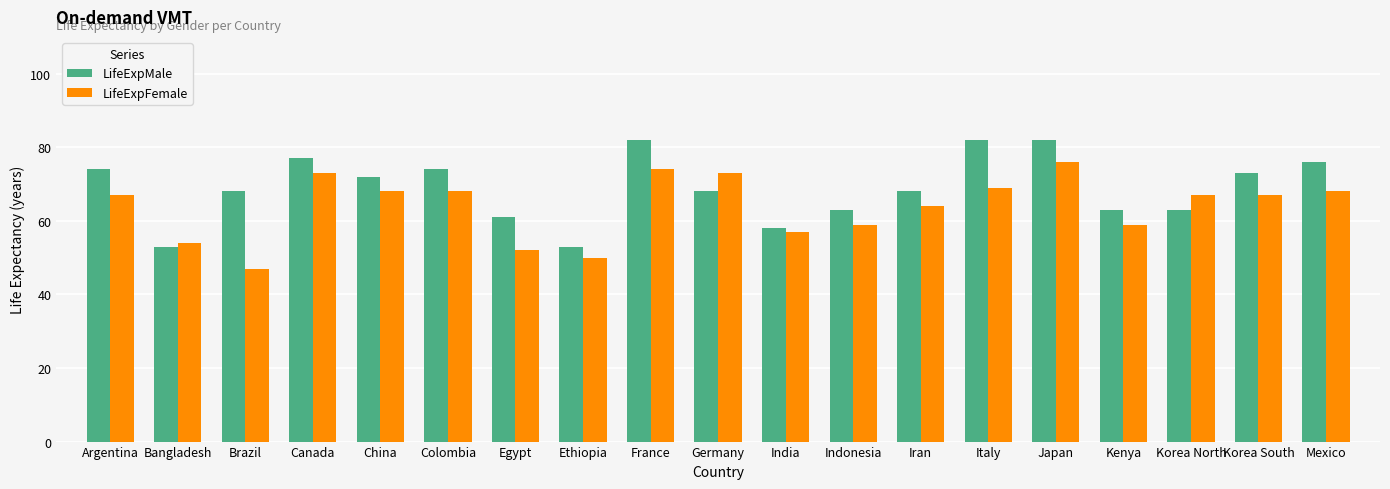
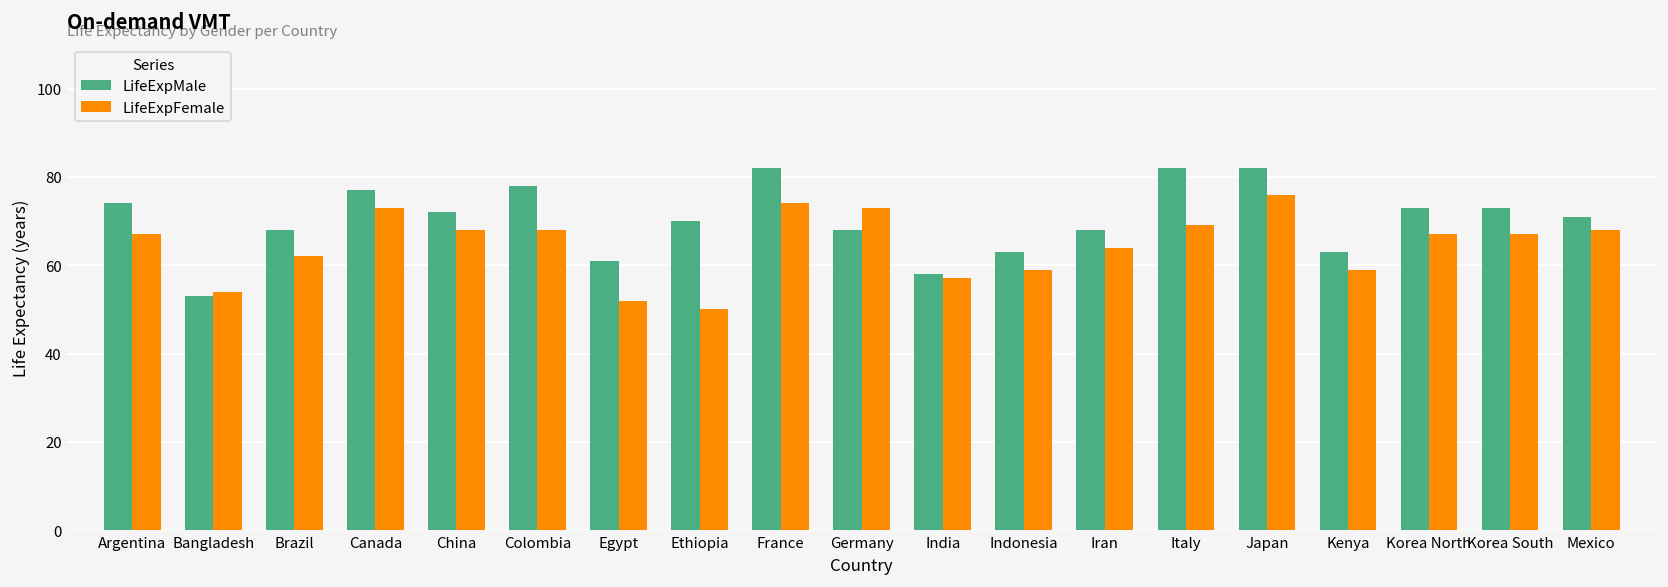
LifeExpFemale, Brazil: 47 -> 62
LifeExpMale, Colombia: 74 -> 78
LifeExpMale, Ethiopia: 53 -> 70
LifeExpMale, Korea North: 63 -> 73
LifeExpMale, Mexico: 76 -> 71
